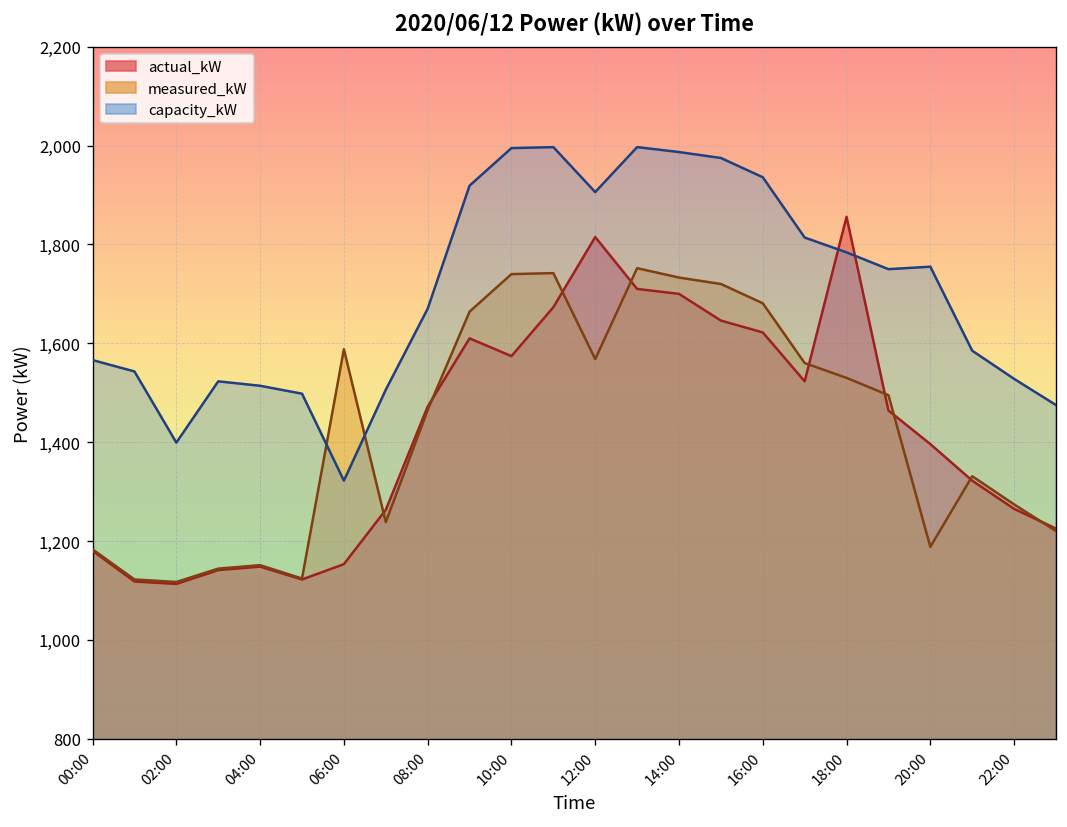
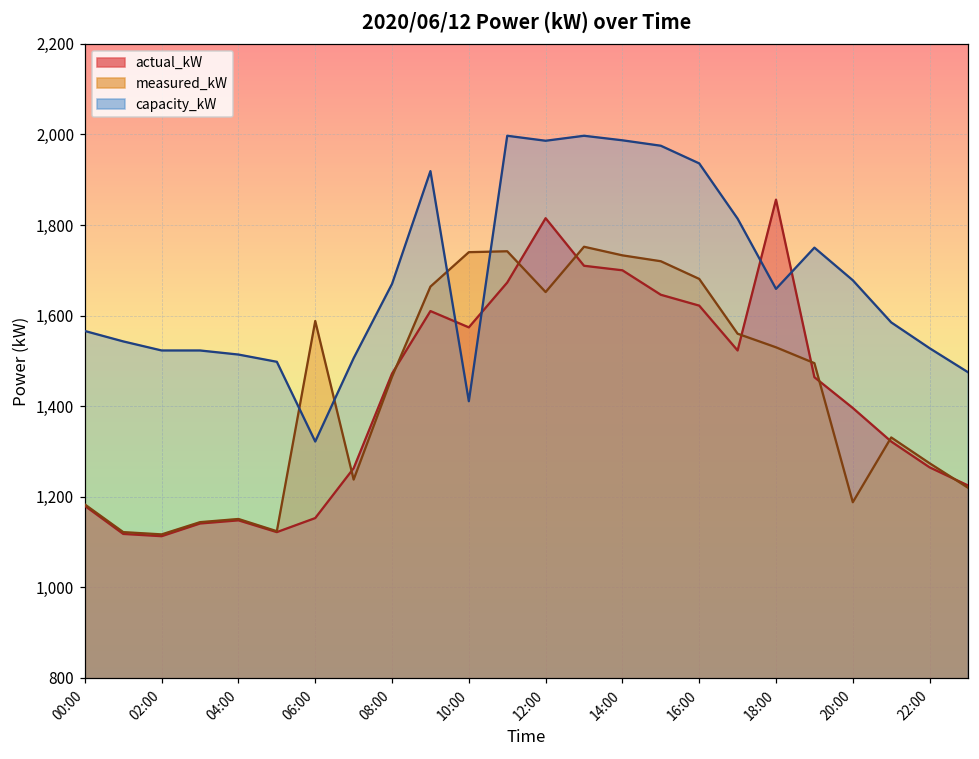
capacity_kW, 02:00: 1,400 -> 1,520
capacity_kW, 10:00: 2,000 -> 1,410
measured_kW, 12:00: 1,570 -> 1,650
capacity_kW, 12:00: 1,910 -> 1,990
capacity_kW, 18:00: 1,780 -> 1,660
capacity_kW, 20:00: 1,760 -> 1,680
